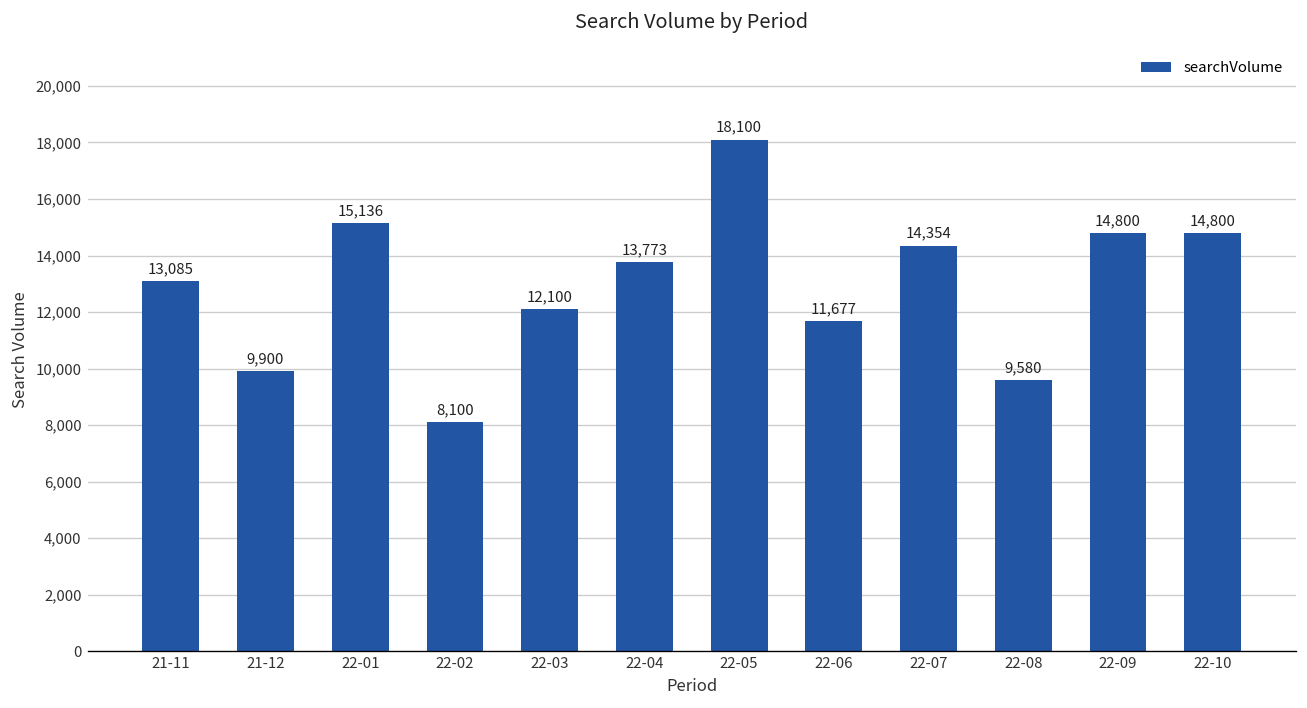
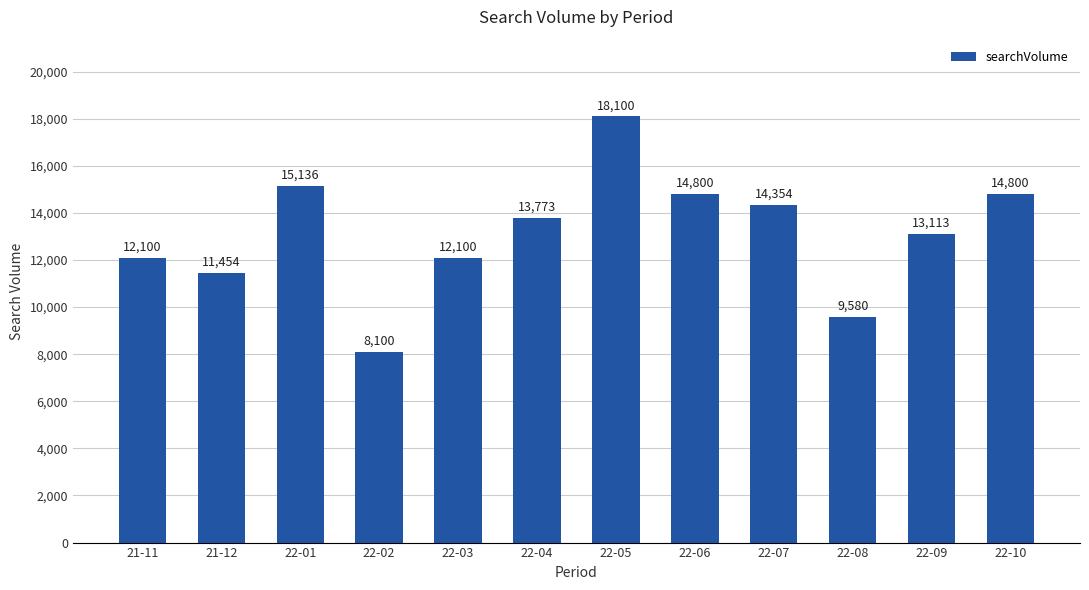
21-11: 13,085 -> 12,100
21-12: 9,900 -> 11,454
22-06: 11,677 -> 14,800
22-09: 14,800 -> 13,113
